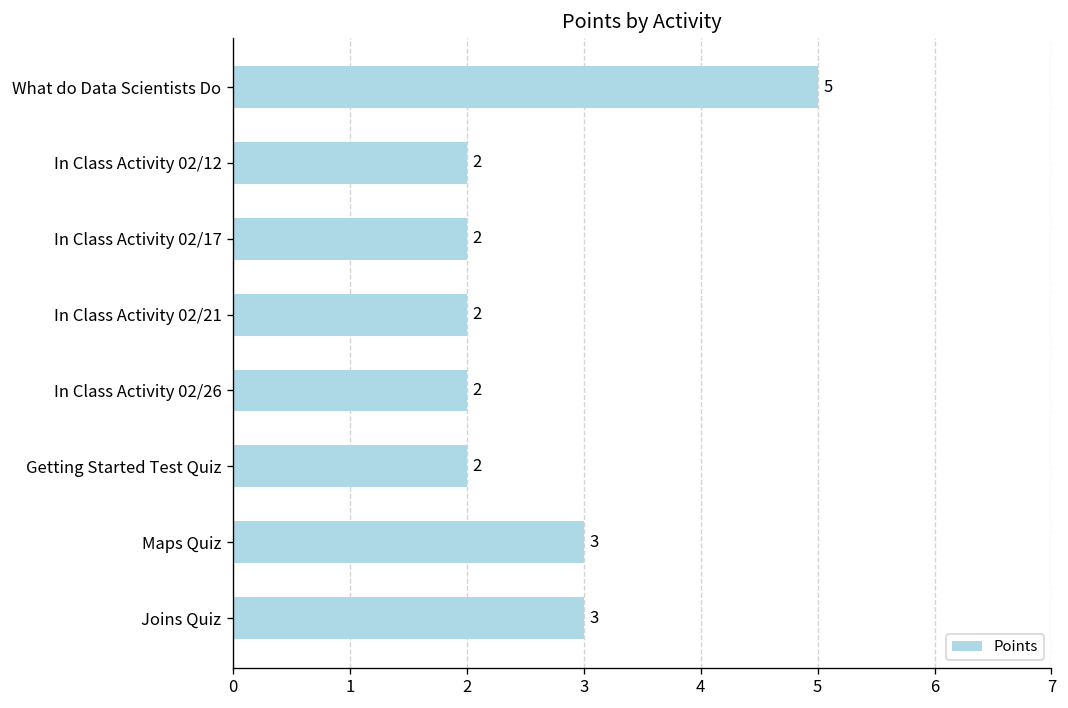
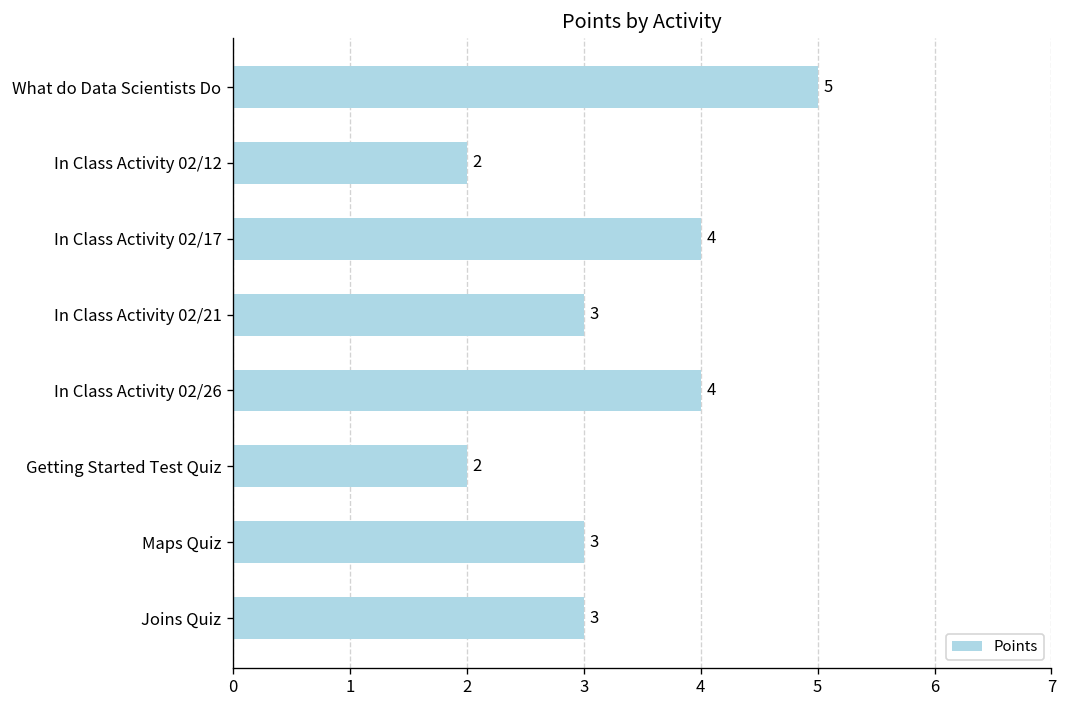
In Class Activity 02/17: 2 -> 4
In Class Activity 02/21: 2 -> 3
In Class Activity 02/26: 2 -> 4
